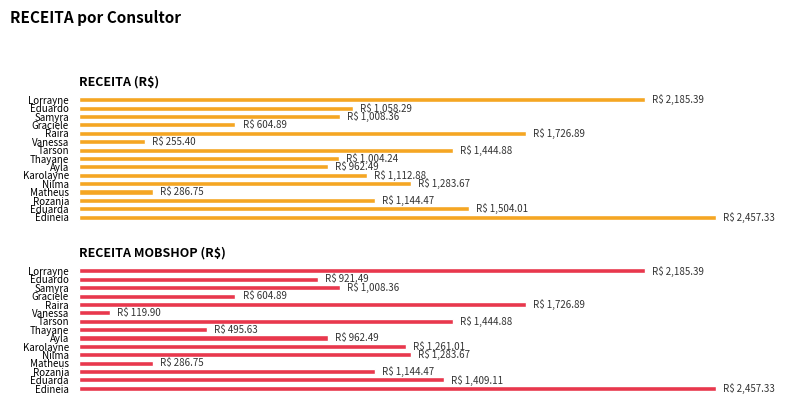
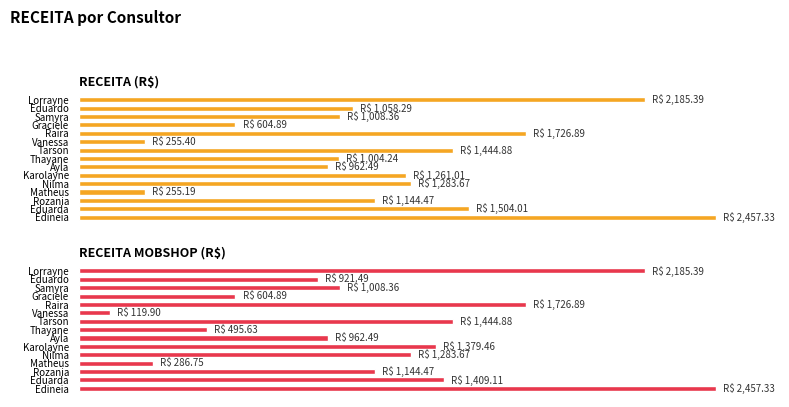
RECEITA (R$), Karolayne: 1,112.88 -> 1,261.01
RECEITA (R$), Matheus: 286.75 -> 255.19
RECEITA MOBSHOP (R$), Karolayne: 1,261.01 -> 1,379.46
